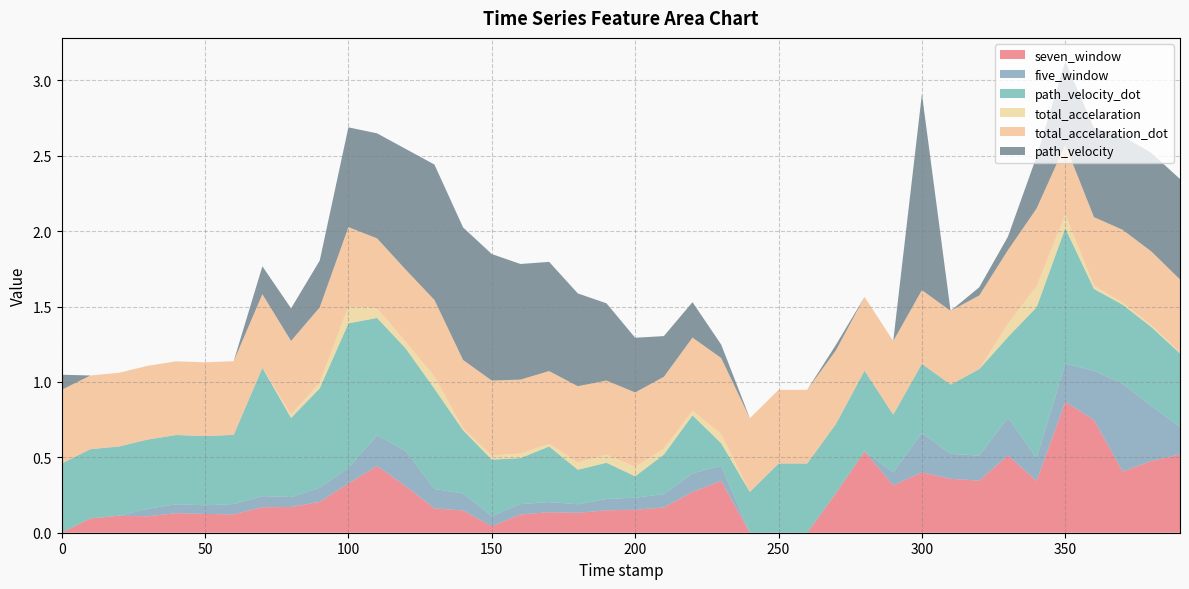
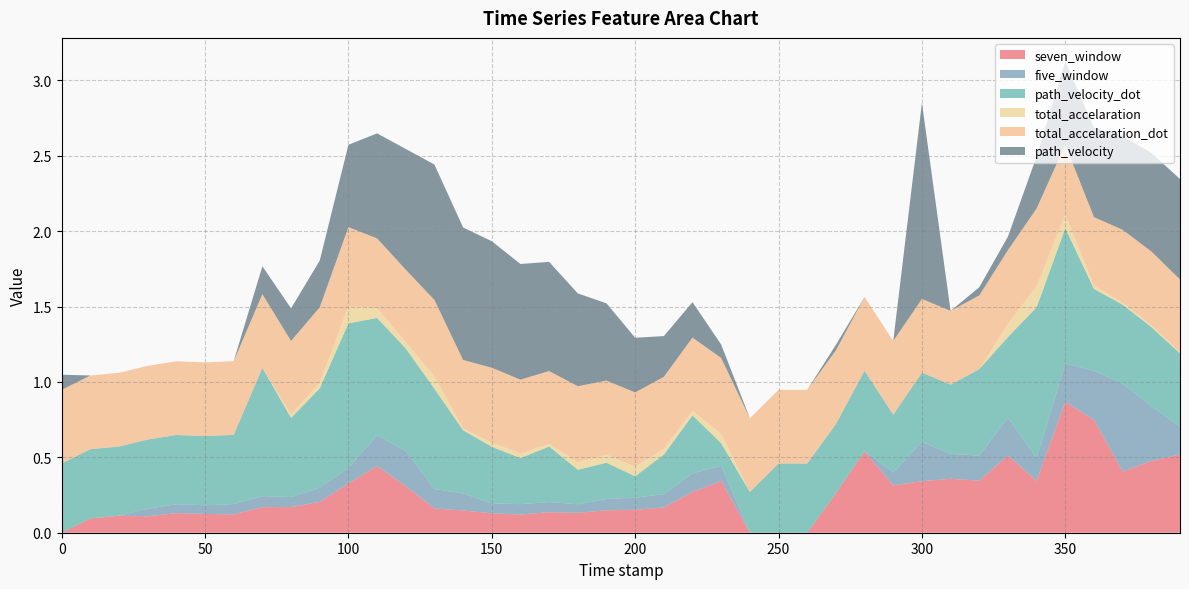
path_velocity, 100: 0.66 -> 0.55
seven_window, 150: 0.04 -> 0.13
seven_window, 300: 0.40 -> 0.34
